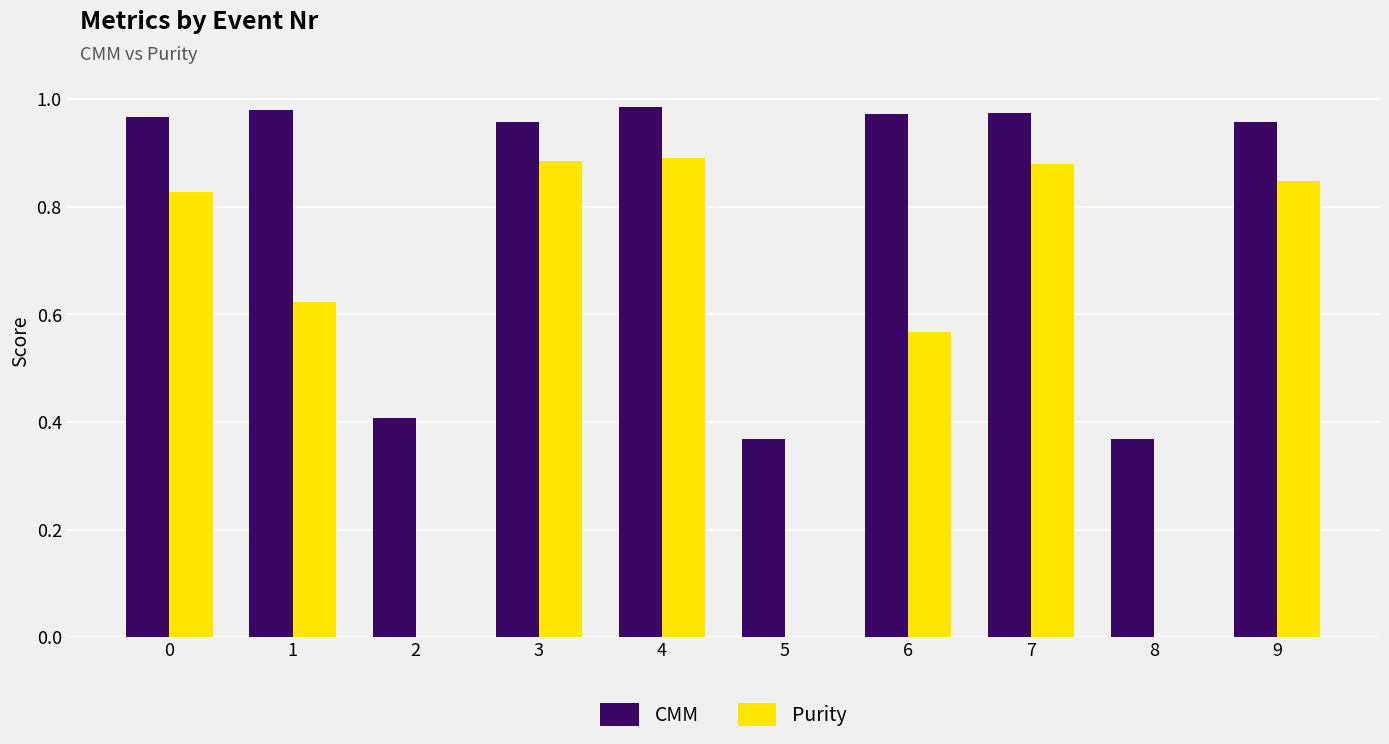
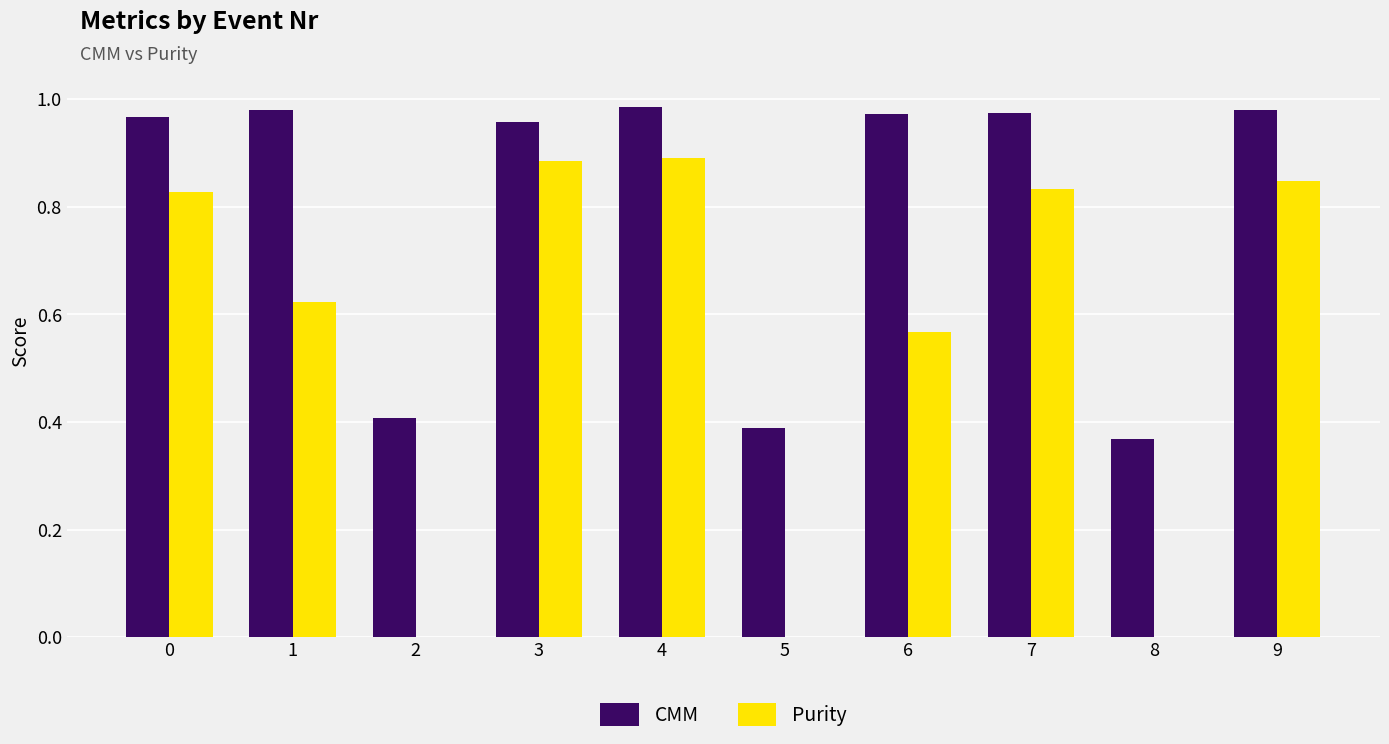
CMM, 5: 0.37 -> 0.39
Purity, 7: 0.88 -> 0.83
CMM, 9: 0.96 -> 0.98
